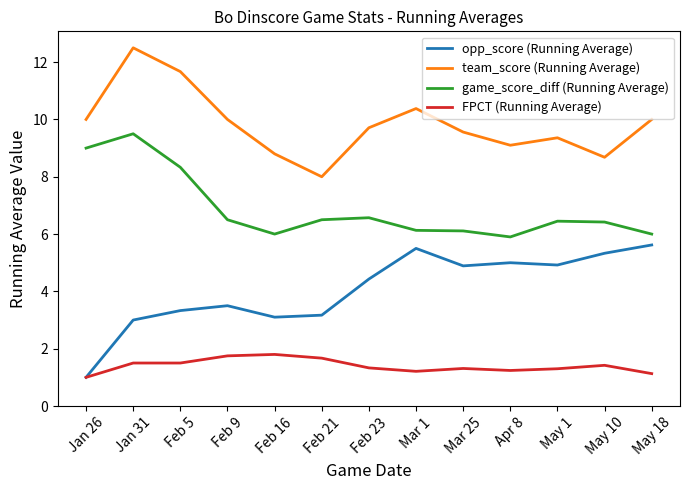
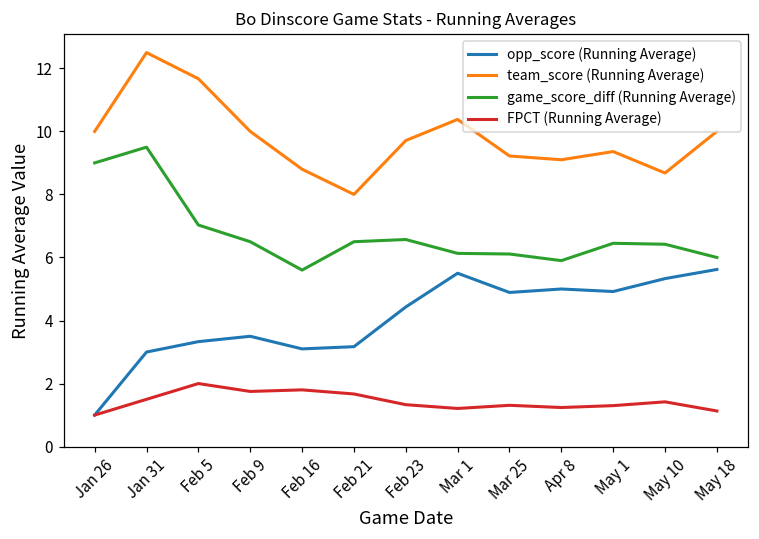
game_score_diff (Running Average), Feb 5: 8.3 -> 7.0
FPCT (Running Average), Feb 5: 1.5 -> 2.0
game_score_diff (Running Average), Feb 16: 6.0 -> 5.6
team_score (Running Average), Mar 25: 9.6 -> 9.2
